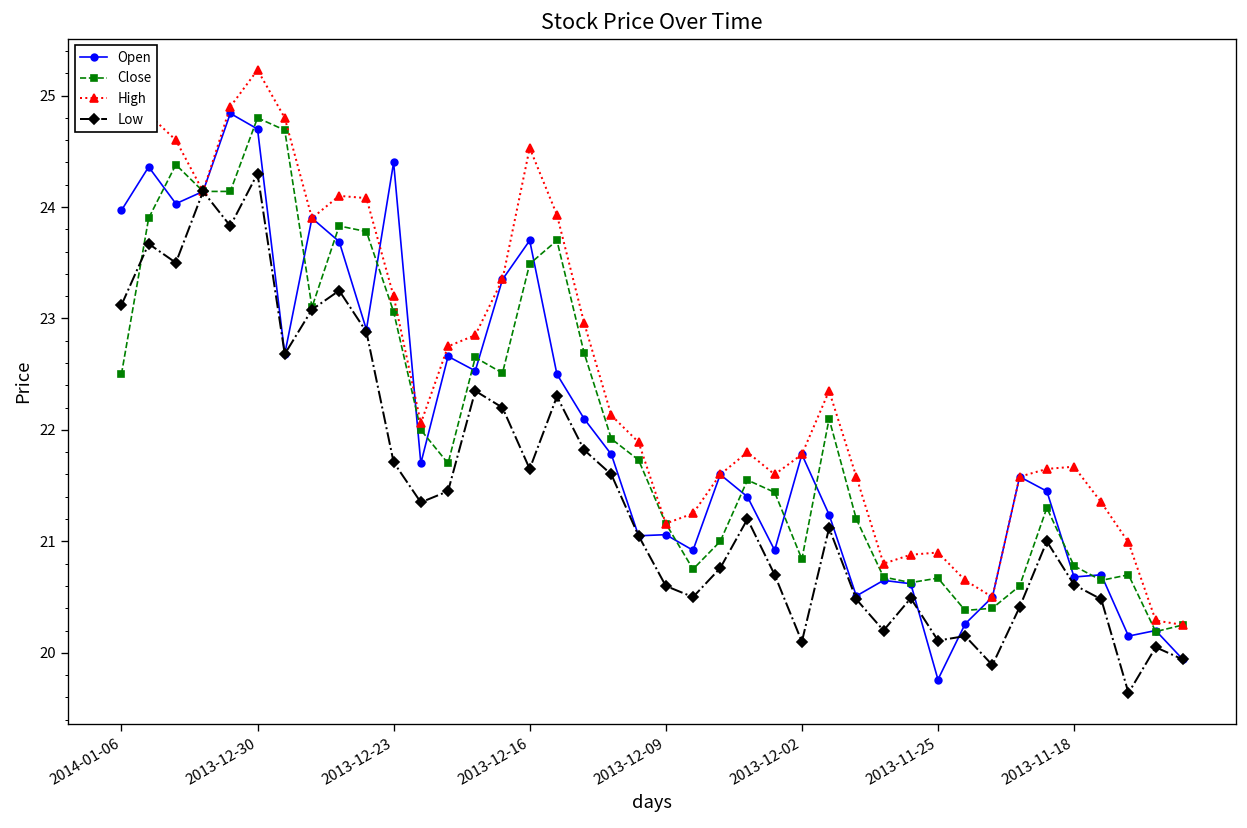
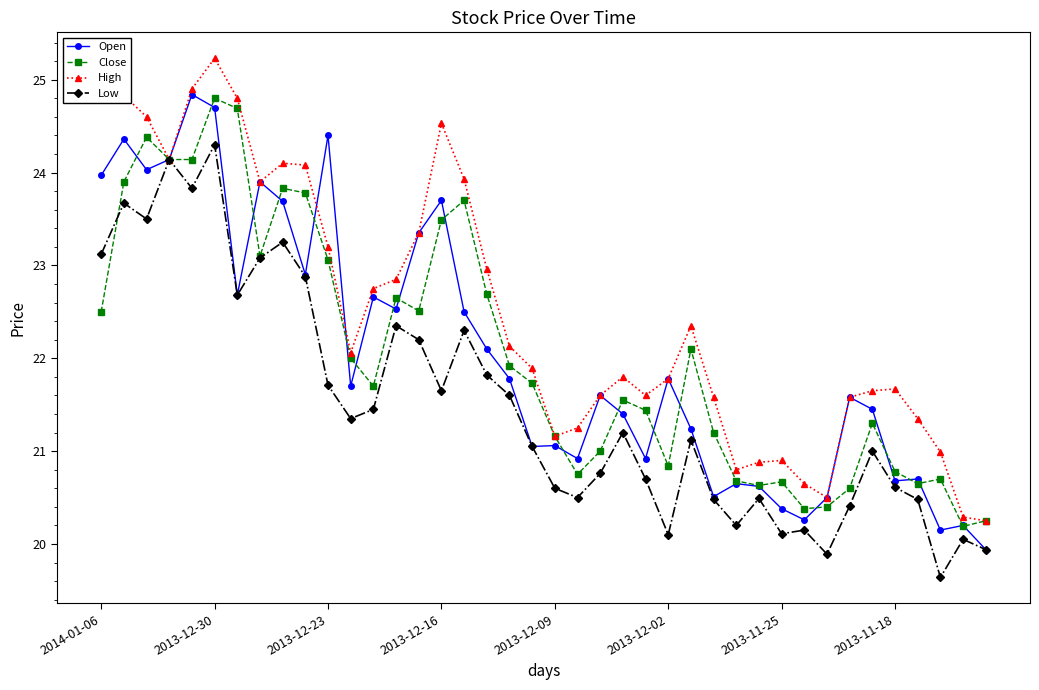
Open, 2013-11-25: 19.8 -> 20.4
